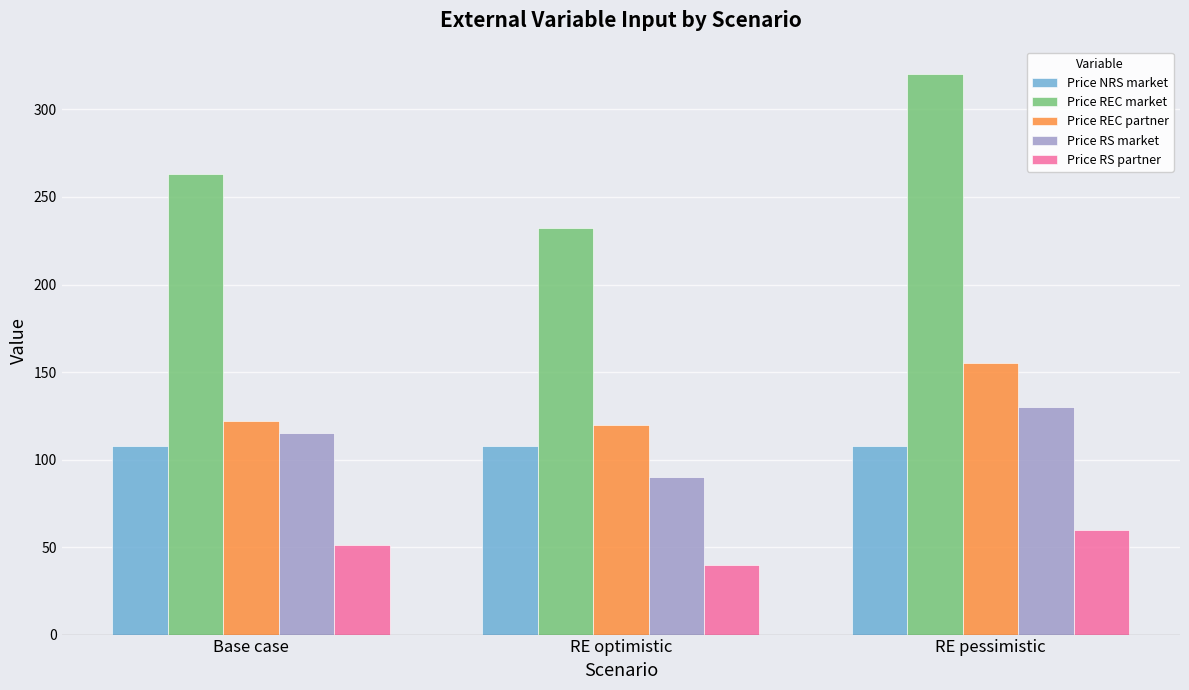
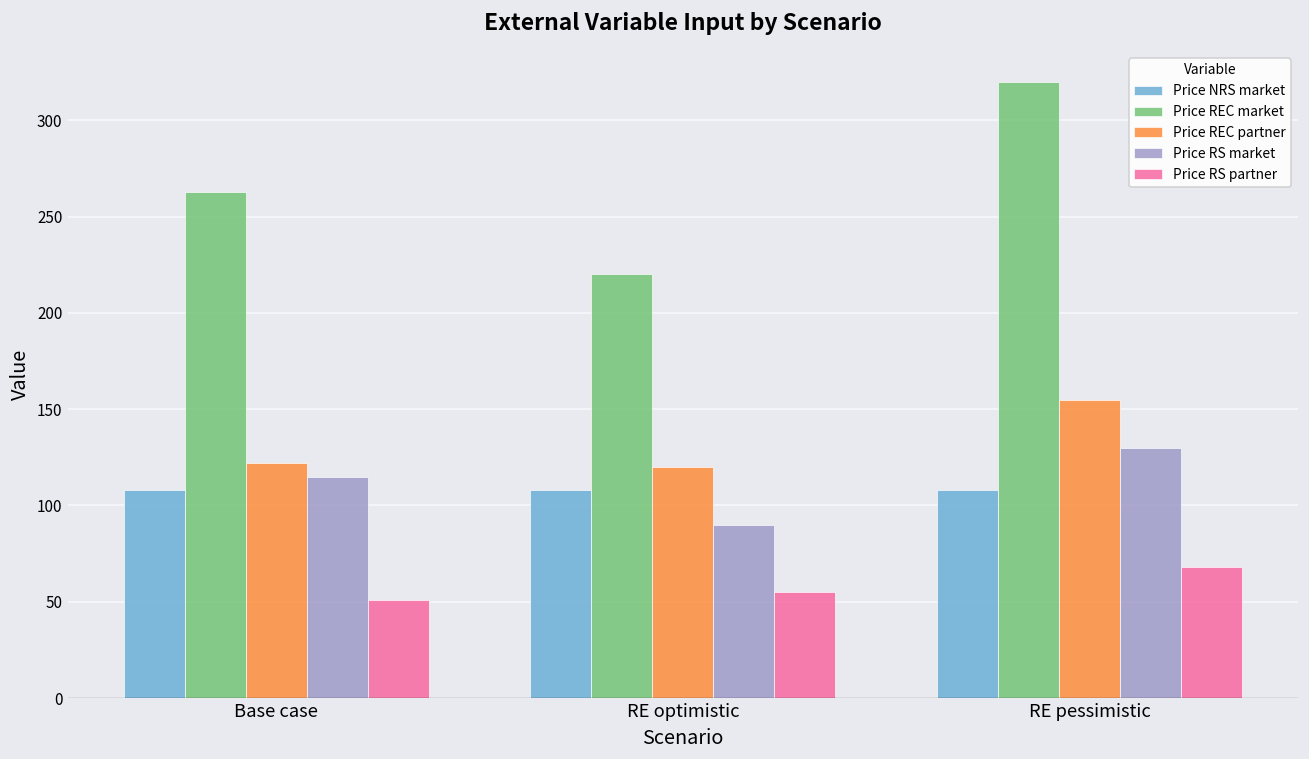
Price REC market, RE optimistic: 232 -> 220
Price RS partner, RE optimistic: 40 -> 55
Price RS partner, RE pessimistic: 60 -> 68
